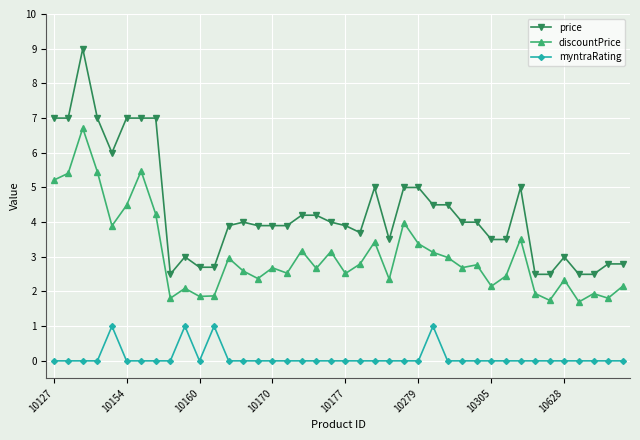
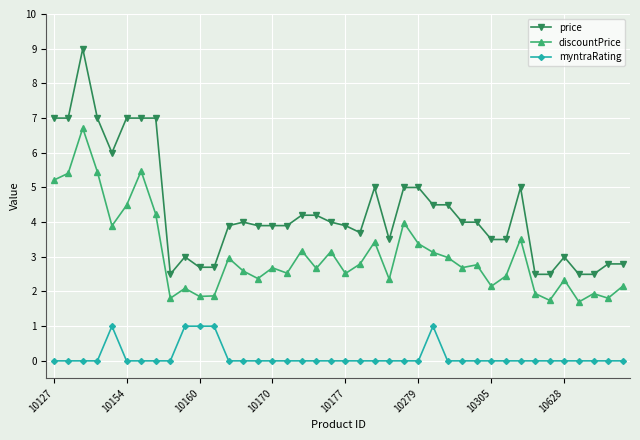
myntraRating, 10160: 0 -> 1
